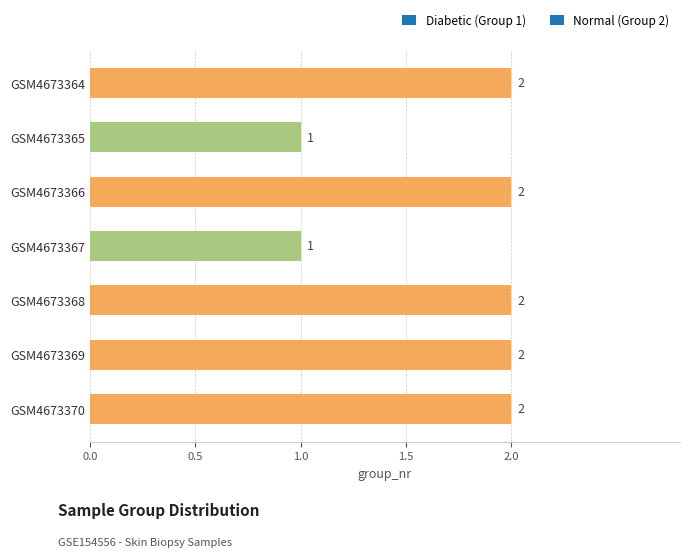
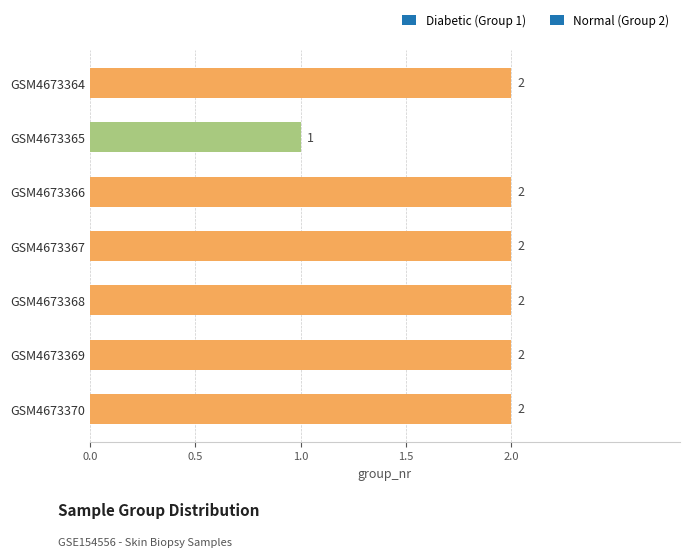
GSM4673367: 1 -> 2
